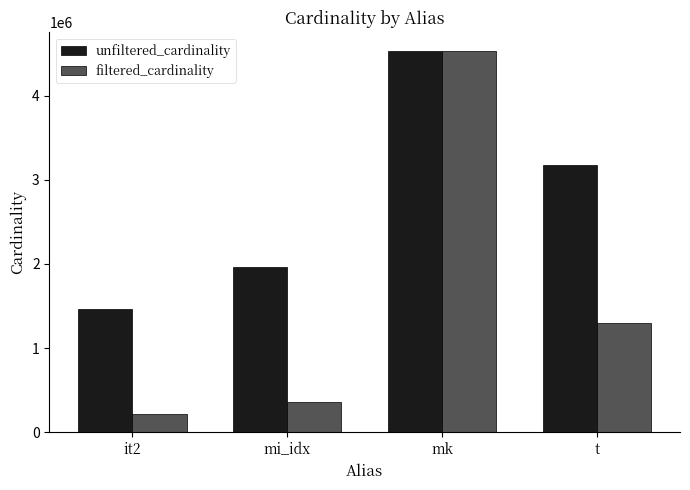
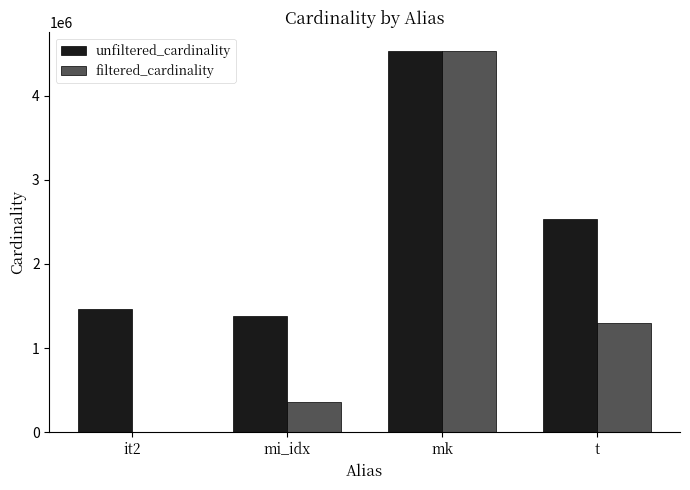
filtered_cardinality, it2: 200000 -> 0
unfiltered_cardinality, mi_idx: 2000000 -> 1400000
unfiltered_cardinality, t: 3200000 -> 2500000
